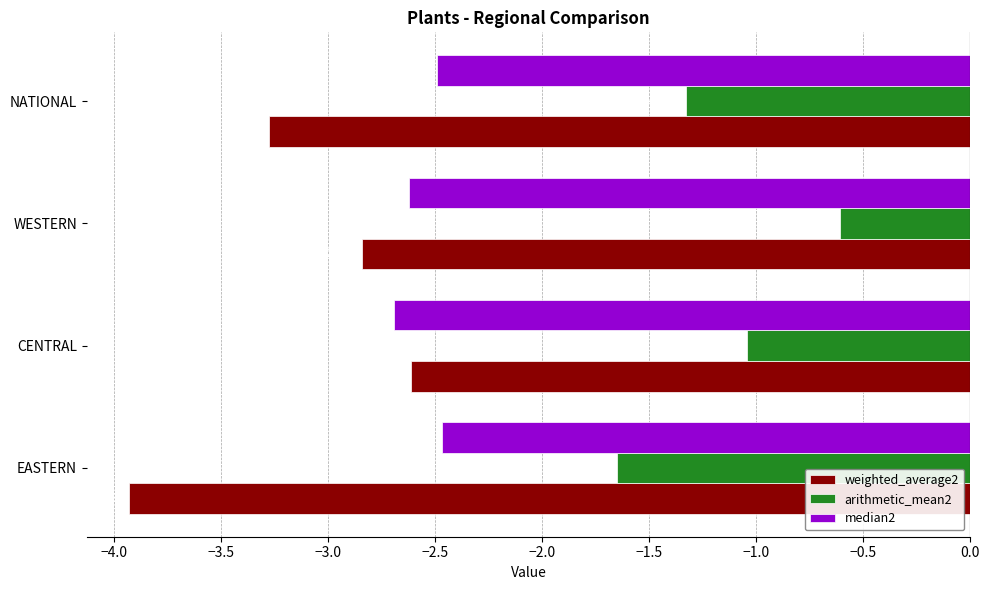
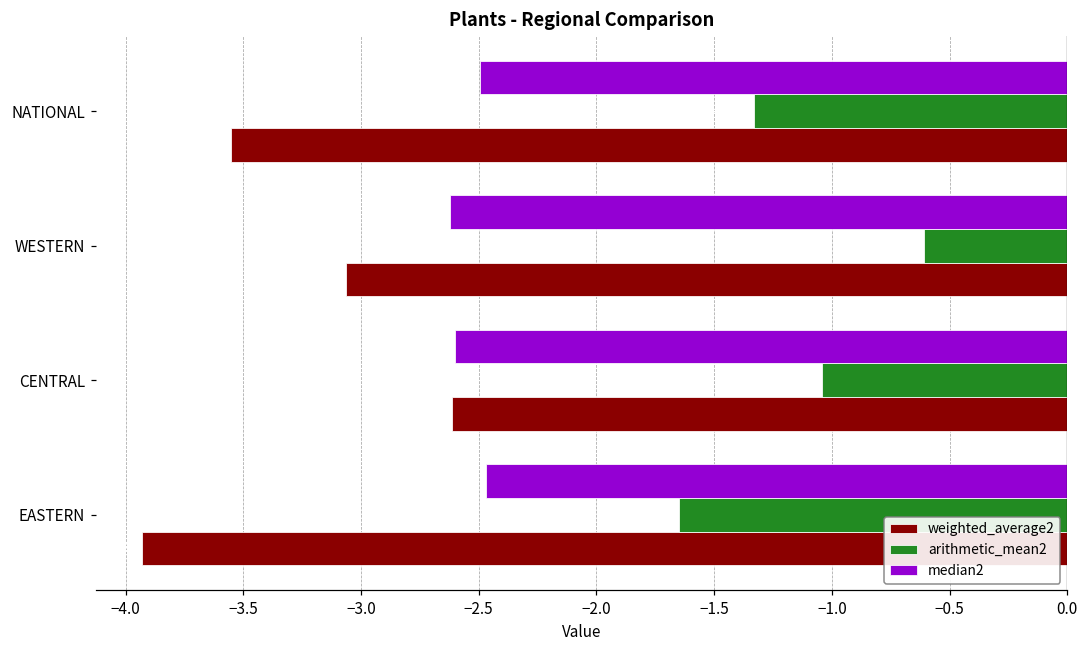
weighted_average2, NATIONAL: -3.28 -> -3.55
weighted_average2, WESTERN: -2.84 -> -3.06
median2, CENTRAL: -2.69 -> -2.60
